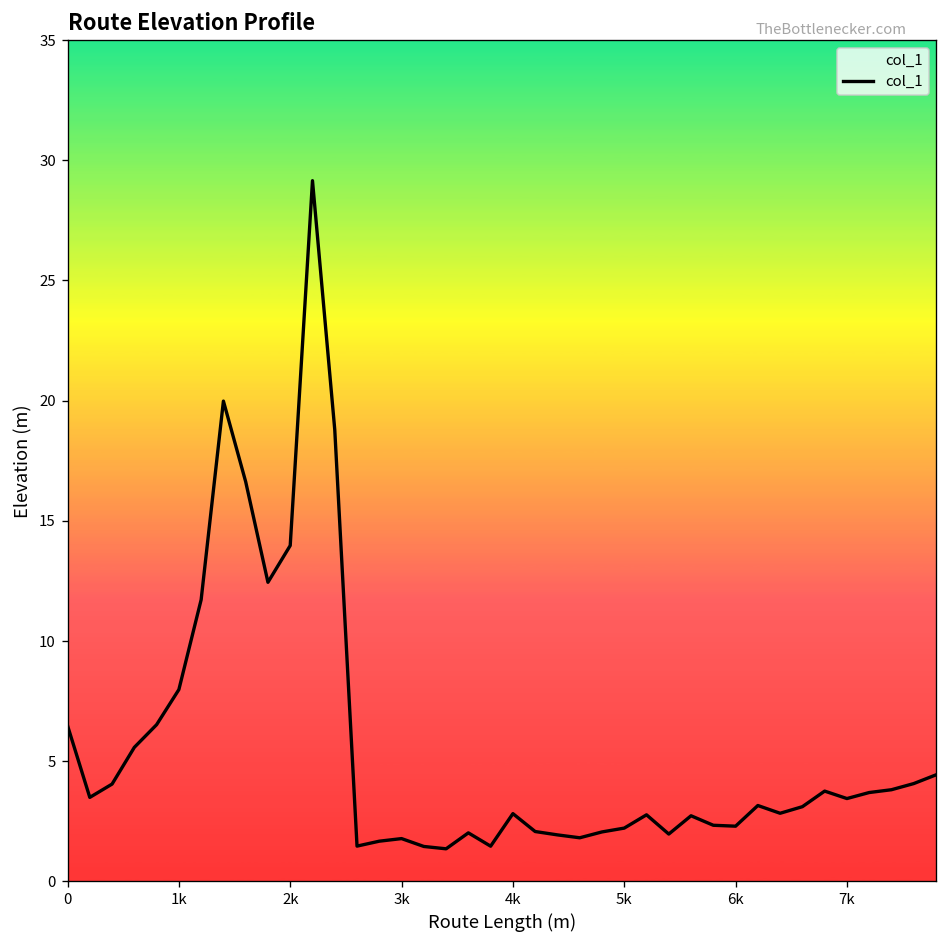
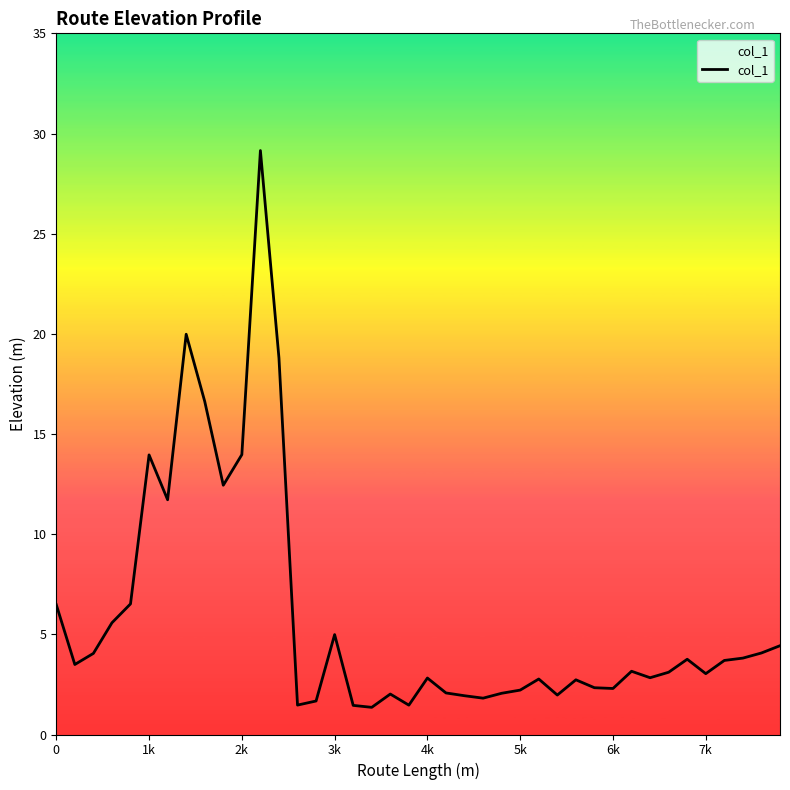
1k: 8.0 -> 14.0
3k: 1.8 -> 5.0
7k: 3.4 -> 3.0
